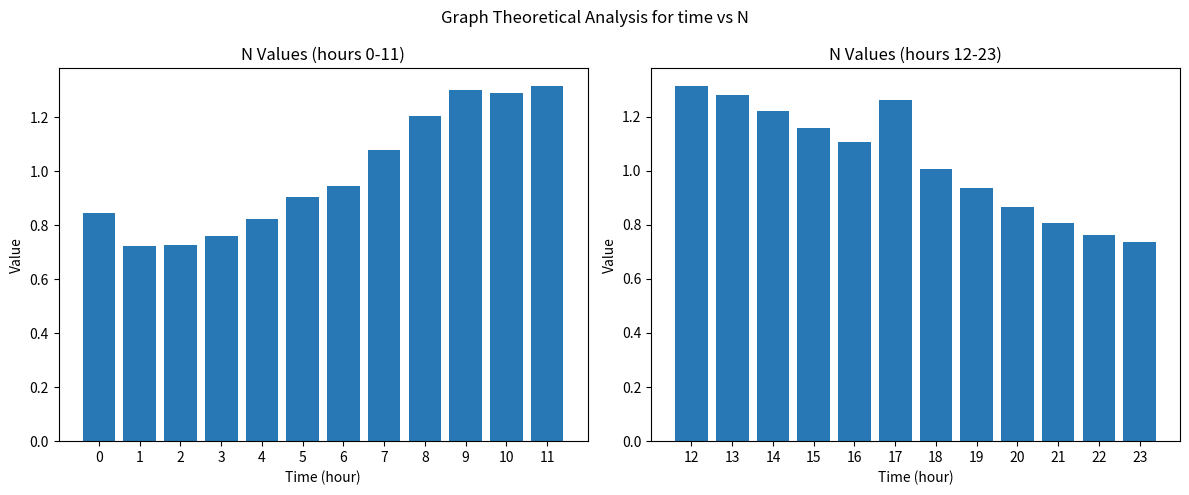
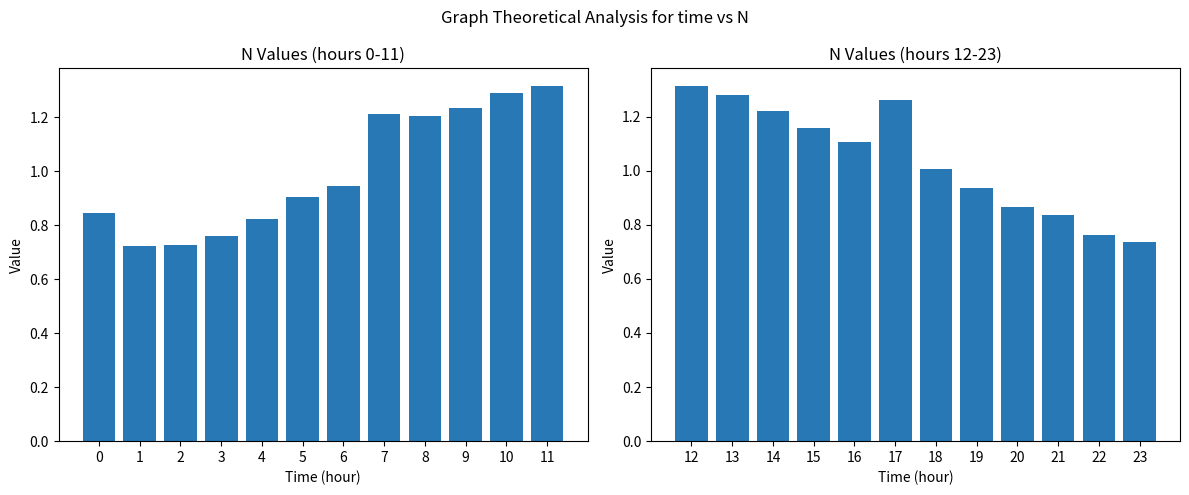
N Values (hours 0-11), 7: 1.08 -> 1.21
N Values (hours 0-11), 9: 1.30 -> 1.24
N Values (hours 12-23), 21: 0.80 -> 0.84
